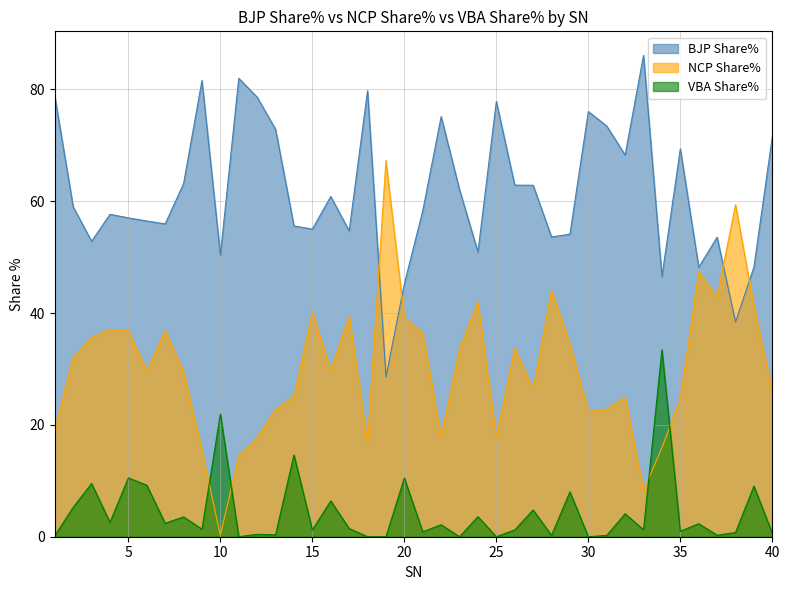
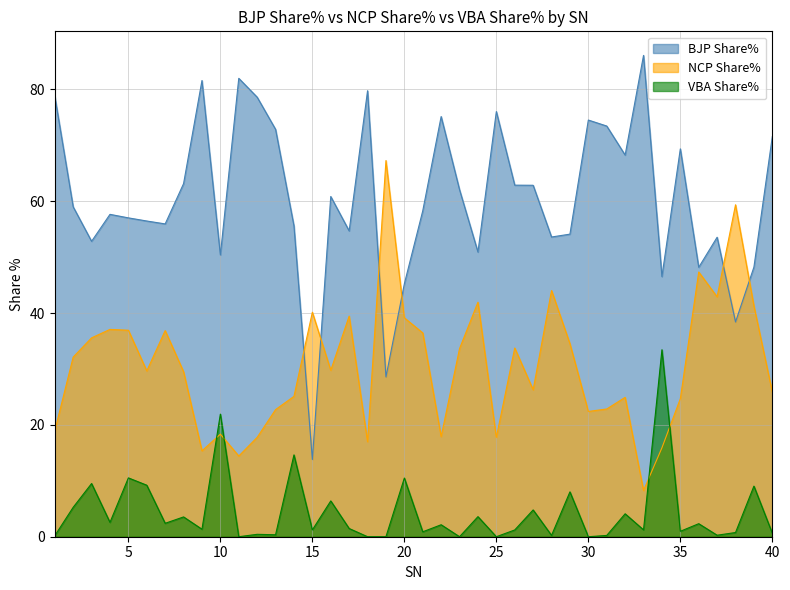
NCP Share%, 10: 0 -> 18
BJP Share%, 15: 55 -> 14
BJP Share%, 25: 78 -> 76
BJP Share%, 30: 76 -> 75
